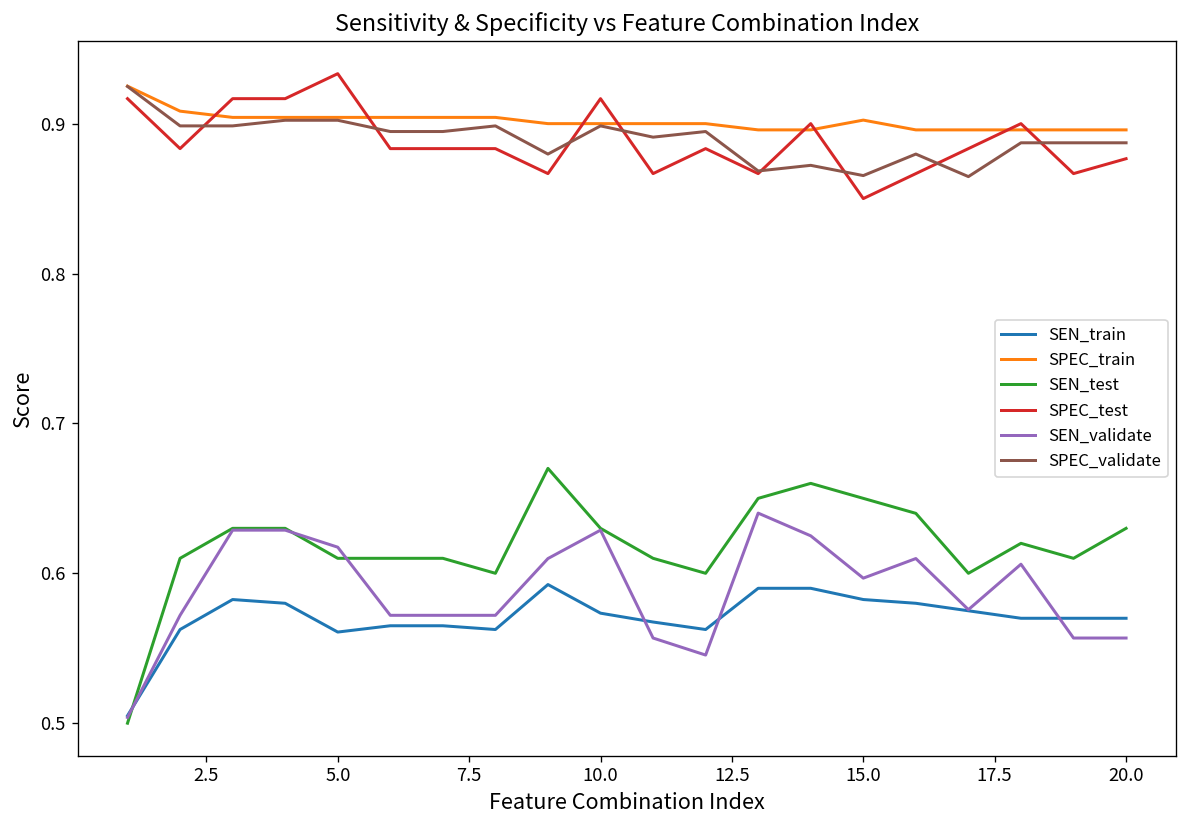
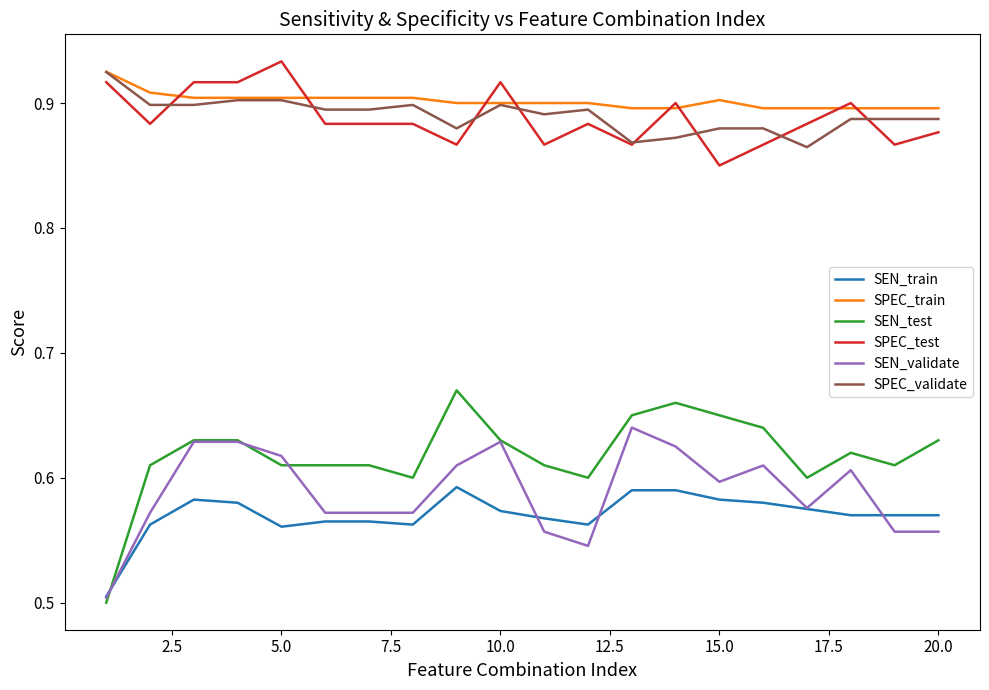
SPEC_validate, 15.0: 0.865 -> 0.880
